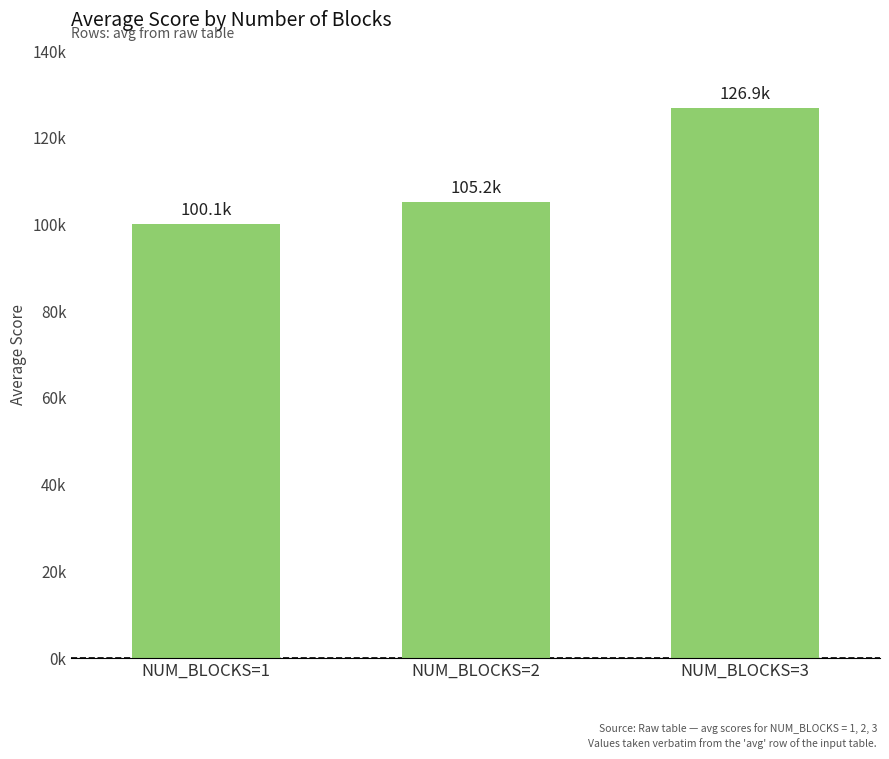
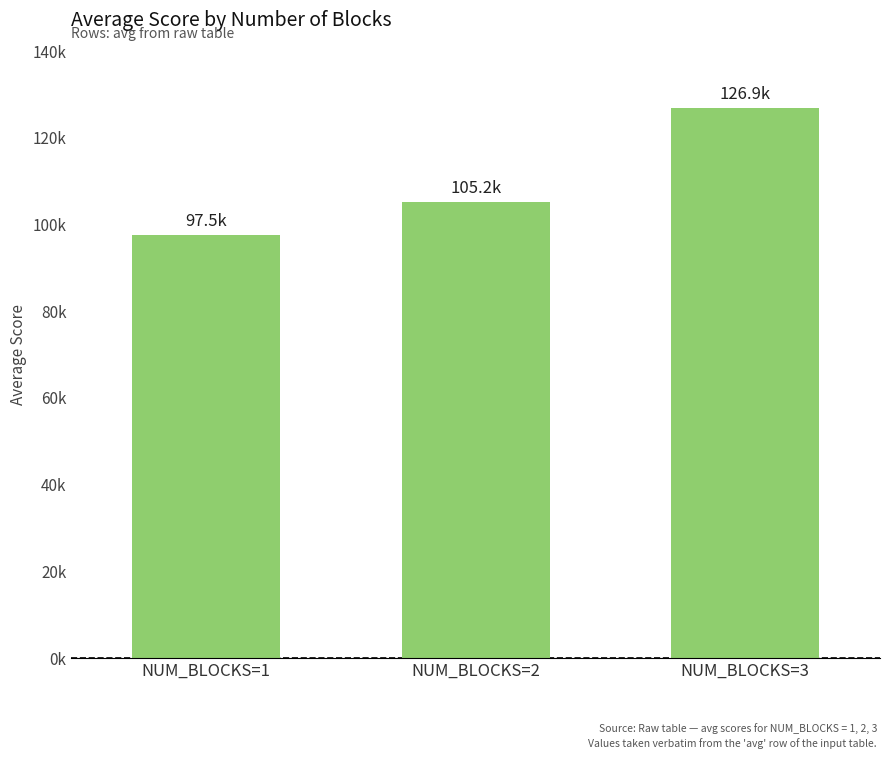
NUM_BLOCKS=1: 100.1k -> 97.5k
